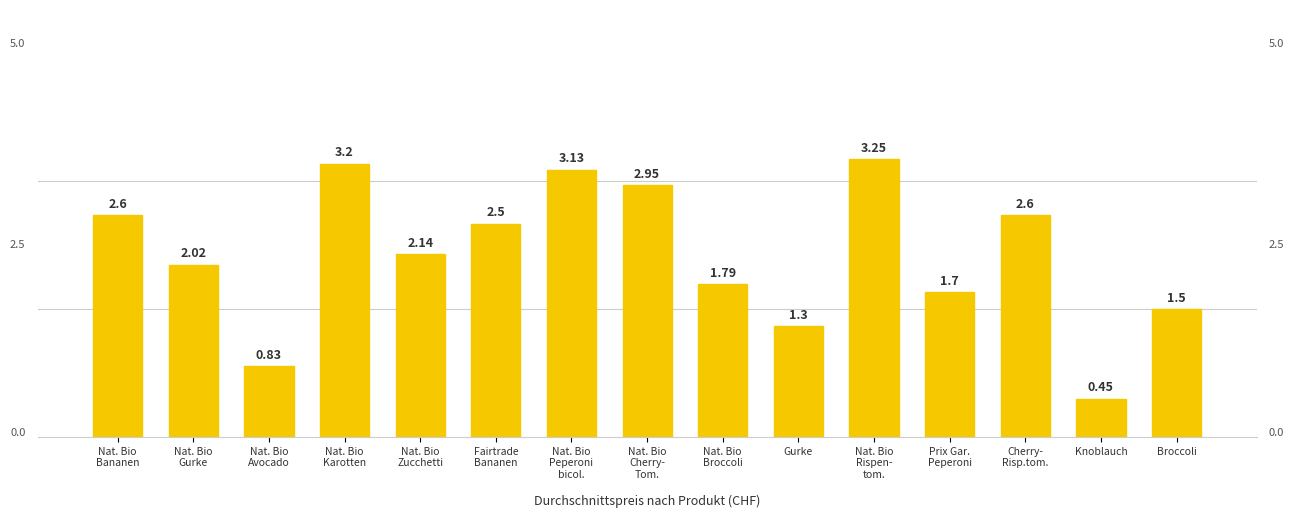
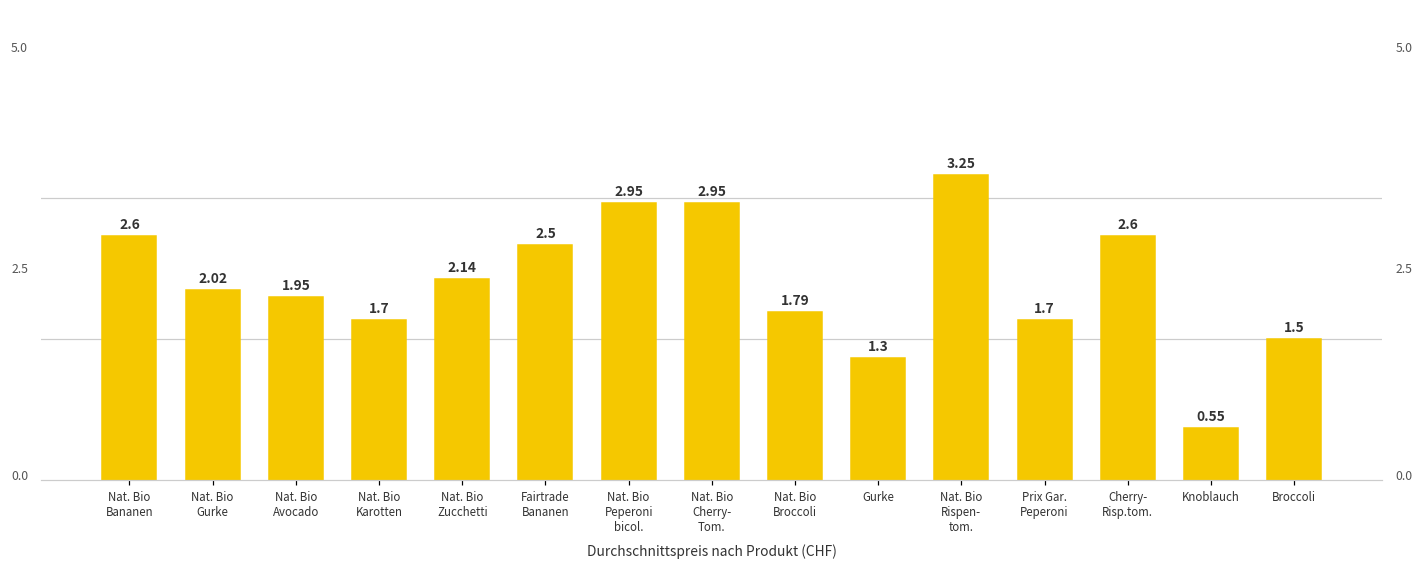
Nat. Bio Avocado: 0.83 -> 1.95
Nat. Bio Karotten: 3.2 -> 1.7
Nat. Bio Peperoni bicol.: 3.13 -> 2.95
Knoblauch: 0.45 -> 0.55
